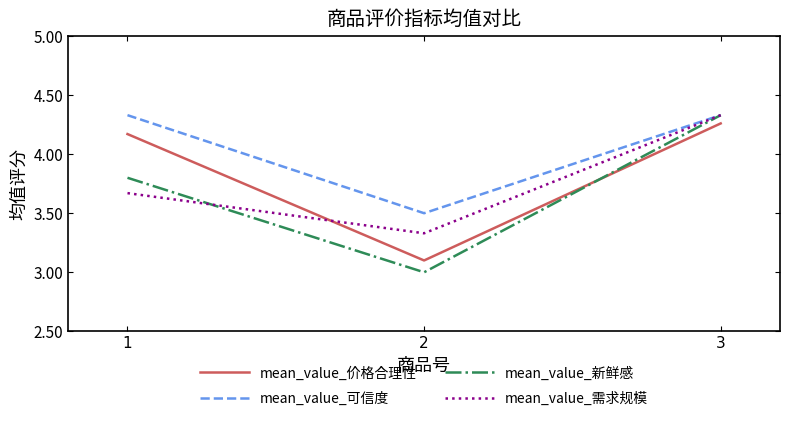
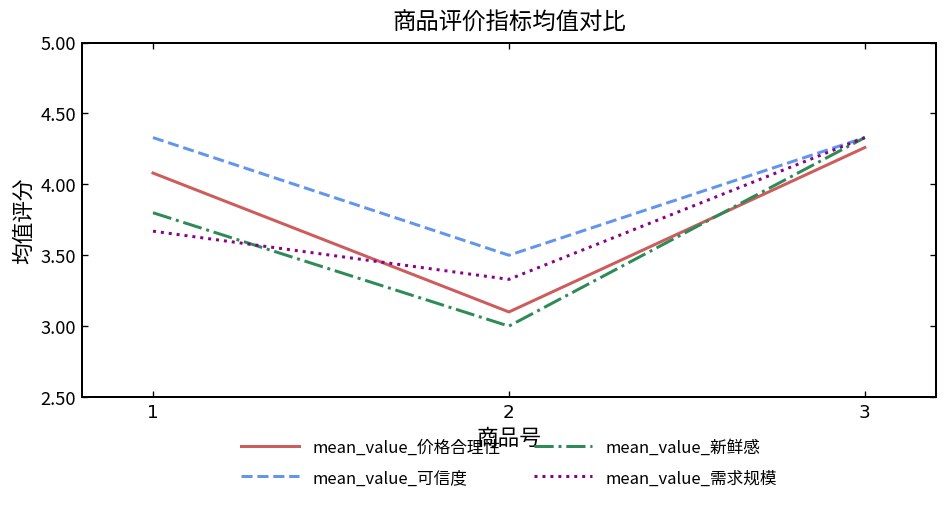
mean_value_价格合理性, 1: 4.17 -> 4.08
